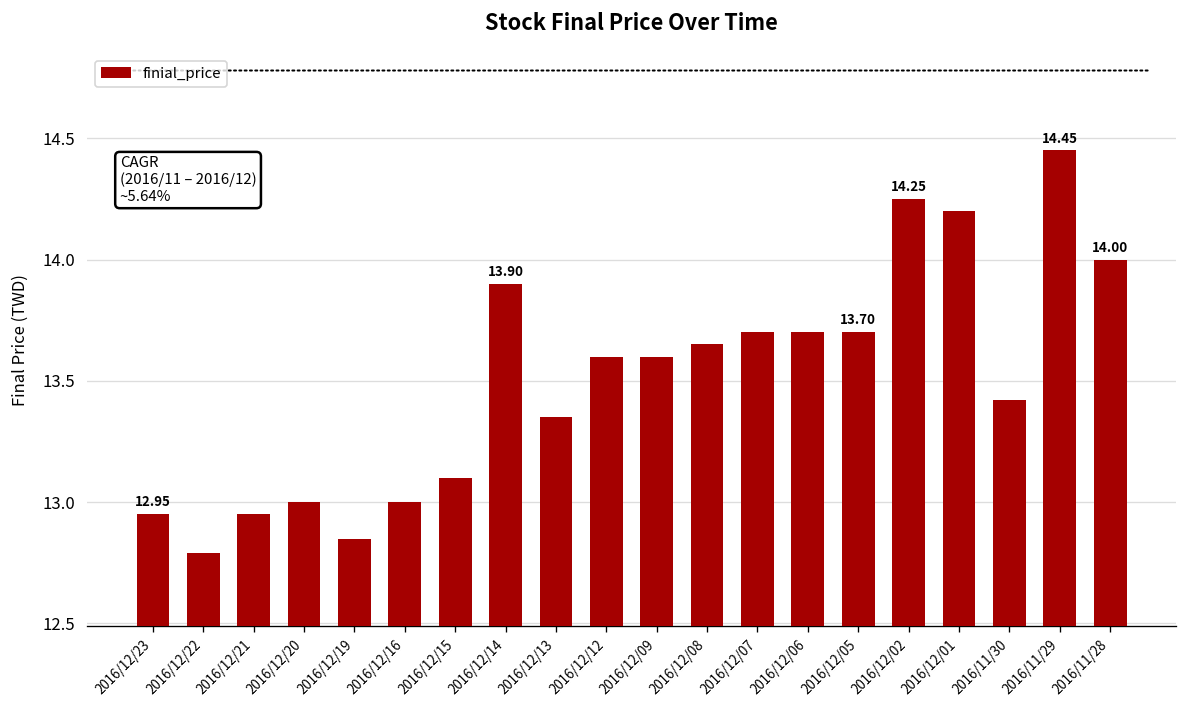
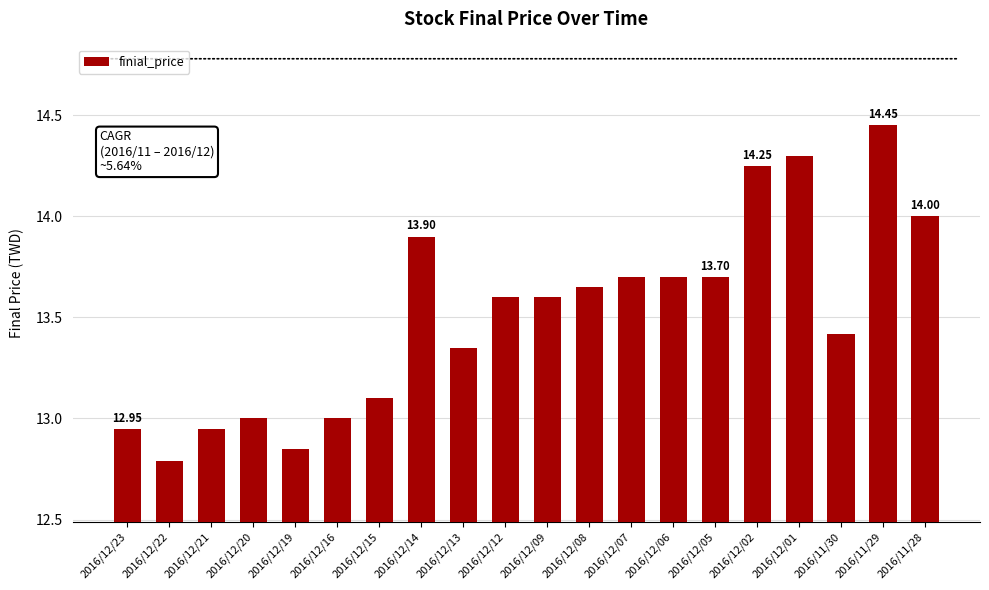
2016/12/01: 14.2 -> 14.3
